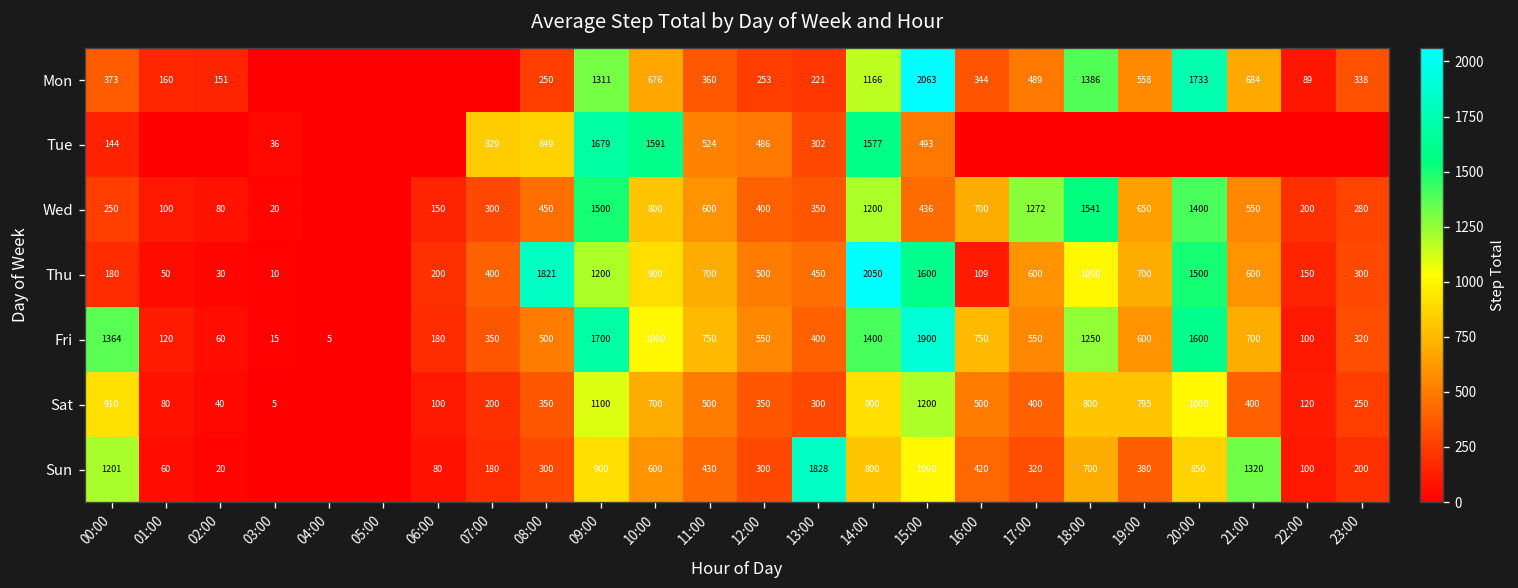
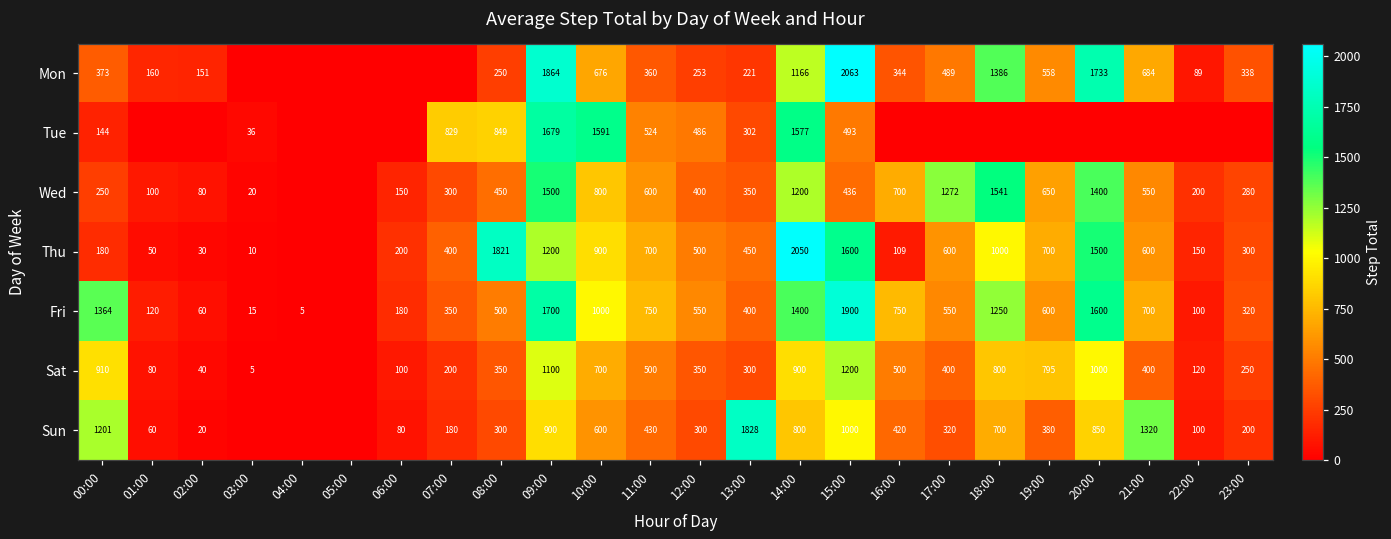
Mon, 09:00: 1311 -> 1864
